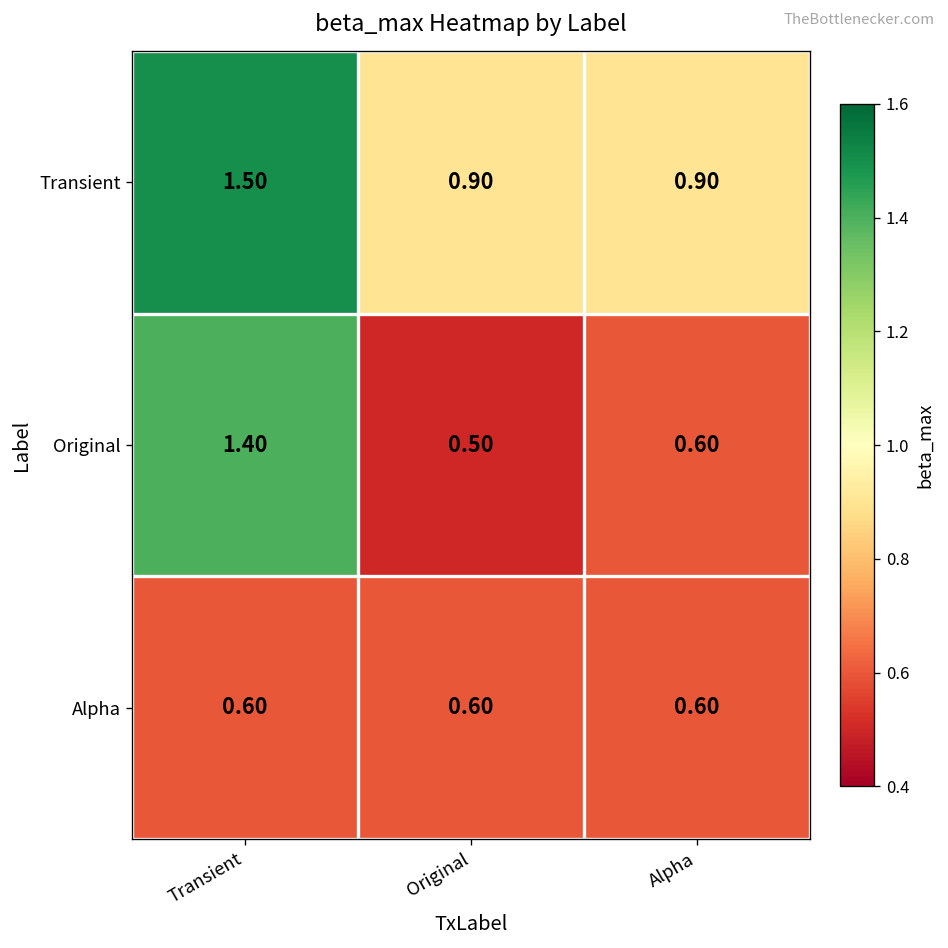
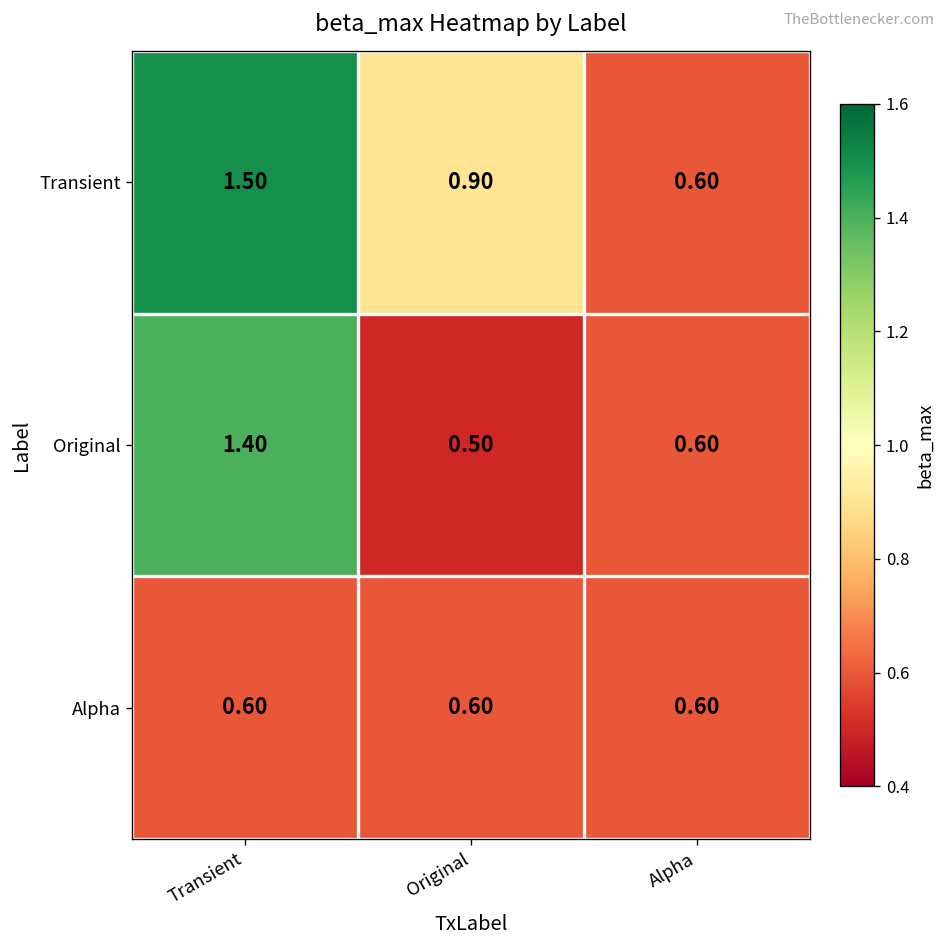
Transient, Alpha: 0.90 -> 0.60
